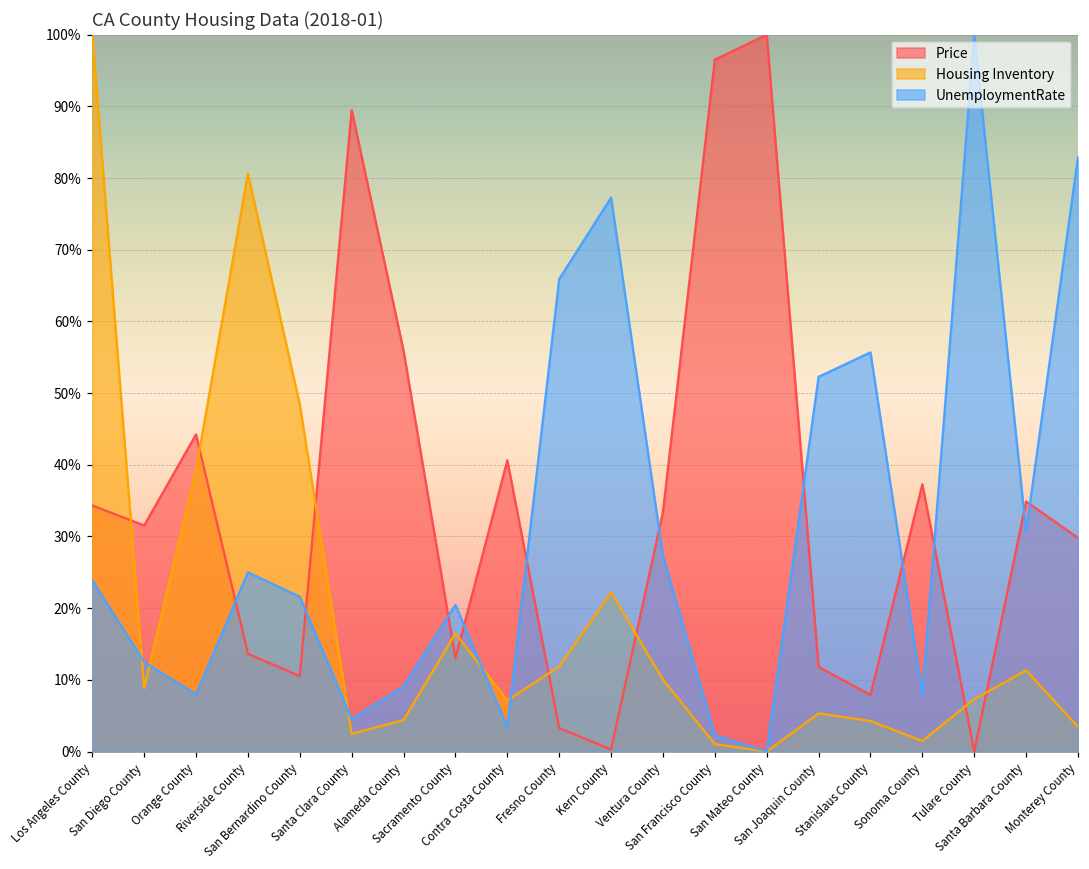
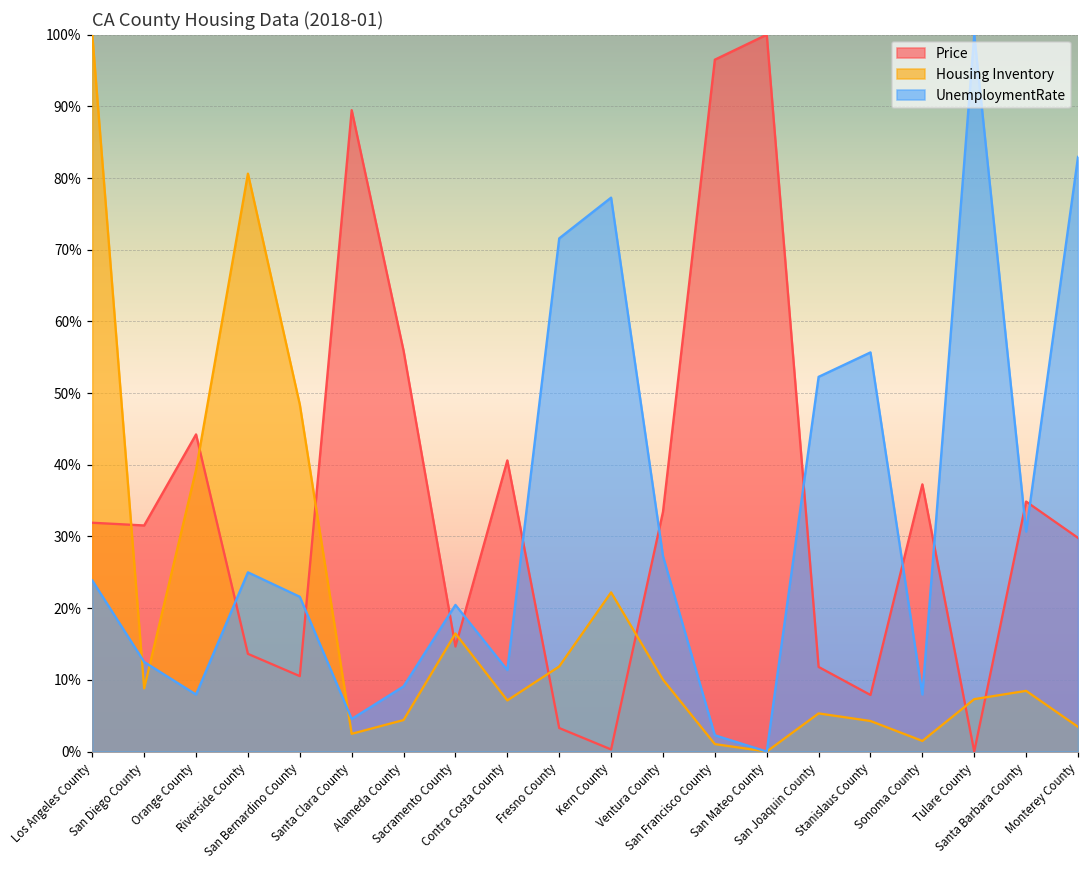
Price, Los Angeles County: 34% -> 32%
Price, Sacramento County: 13% -> 15%
UnemploymentRate, Contra Costa County: 3% -> 11%
UnemploymentRate, Fresno County: 66% -> 72%
Housing Inventory, Santa Barbara County: 11% -> 8%
